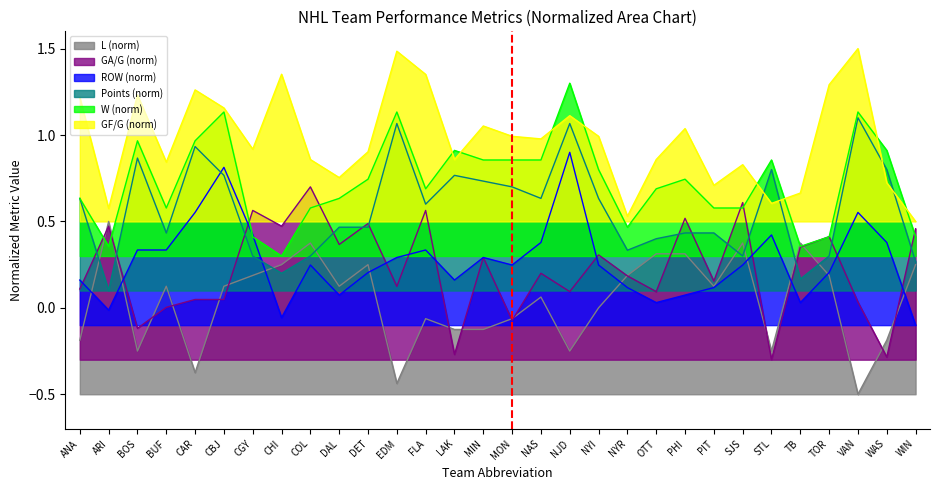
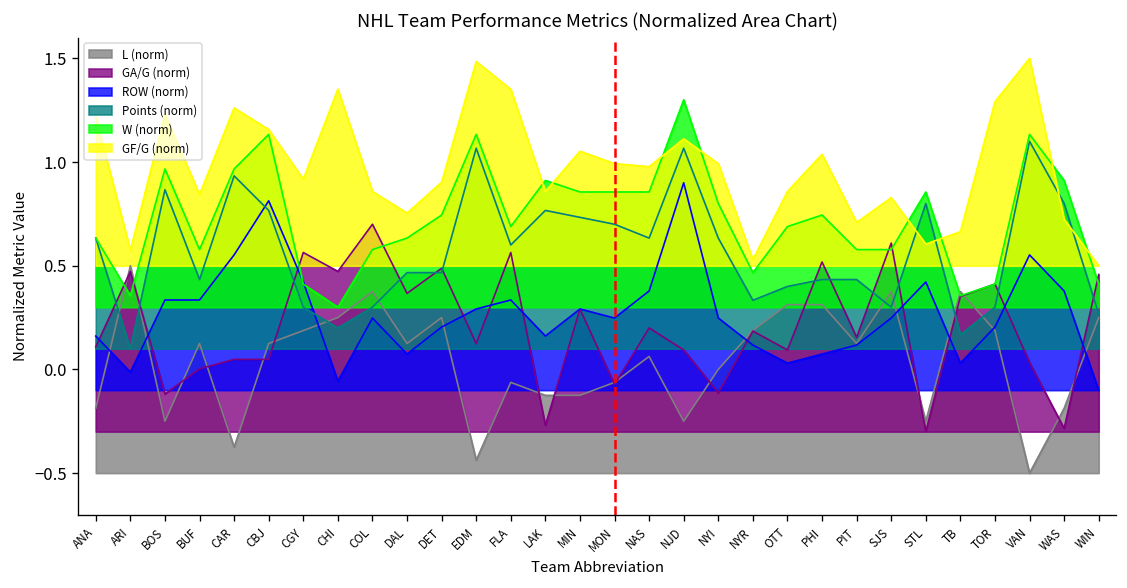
GA/G (norm), NYI: 0.31 -> -0.11
